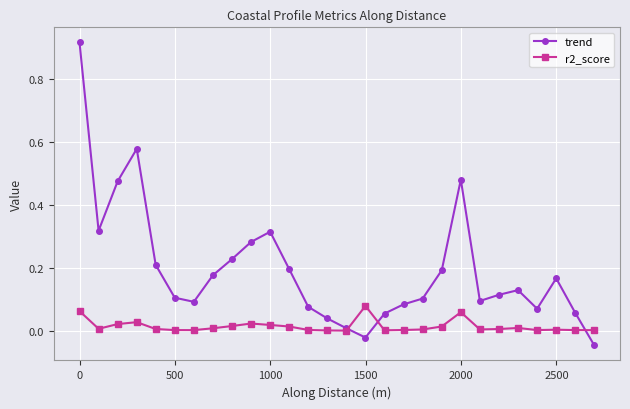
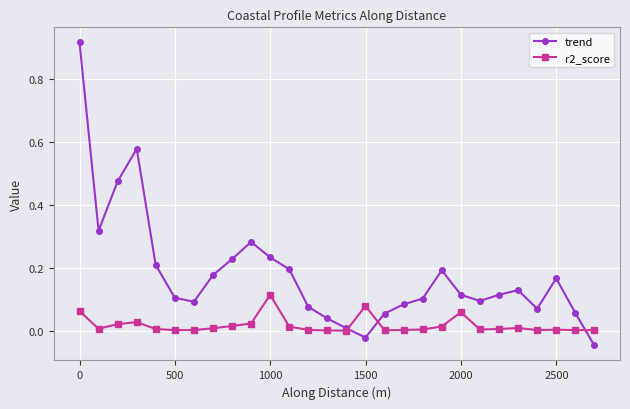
trend, 1000: 0.31 -> 0.23
r2_score, 1000: 0.02 -> 0.11
trend, 2000: 0.48 -> 0.11
